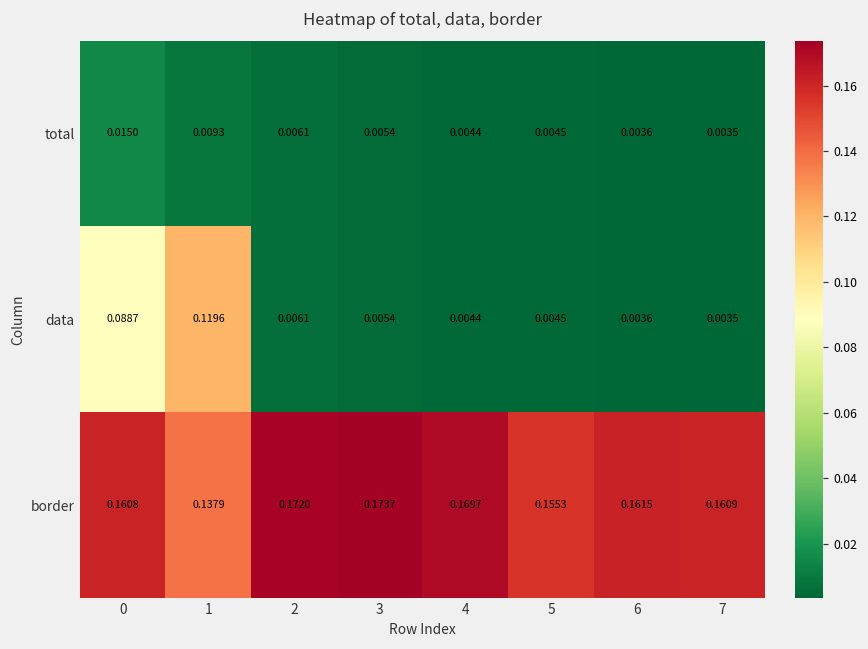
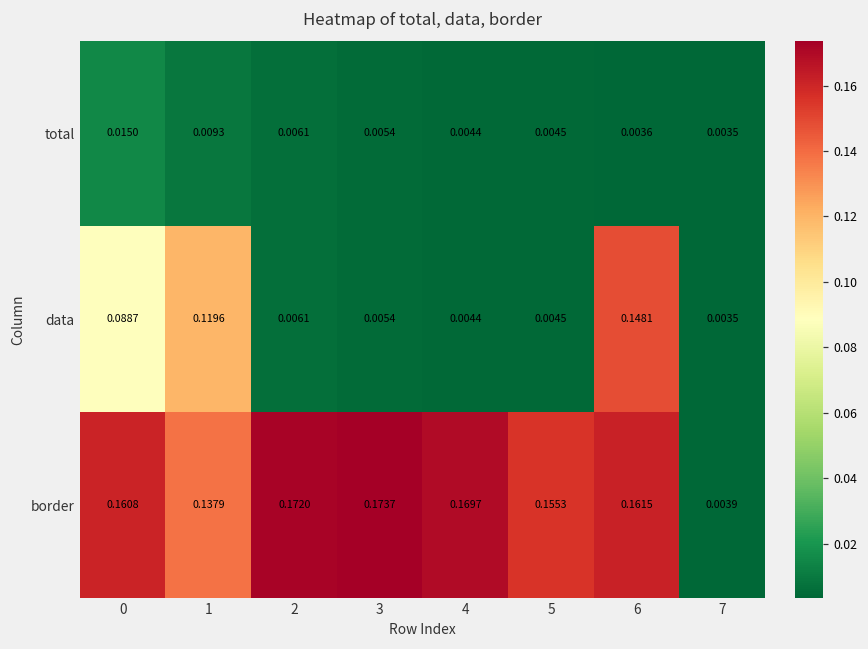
data, 6: 0.0036 -> 0.1481
border, 7: 0.1609 -> 0.0039
